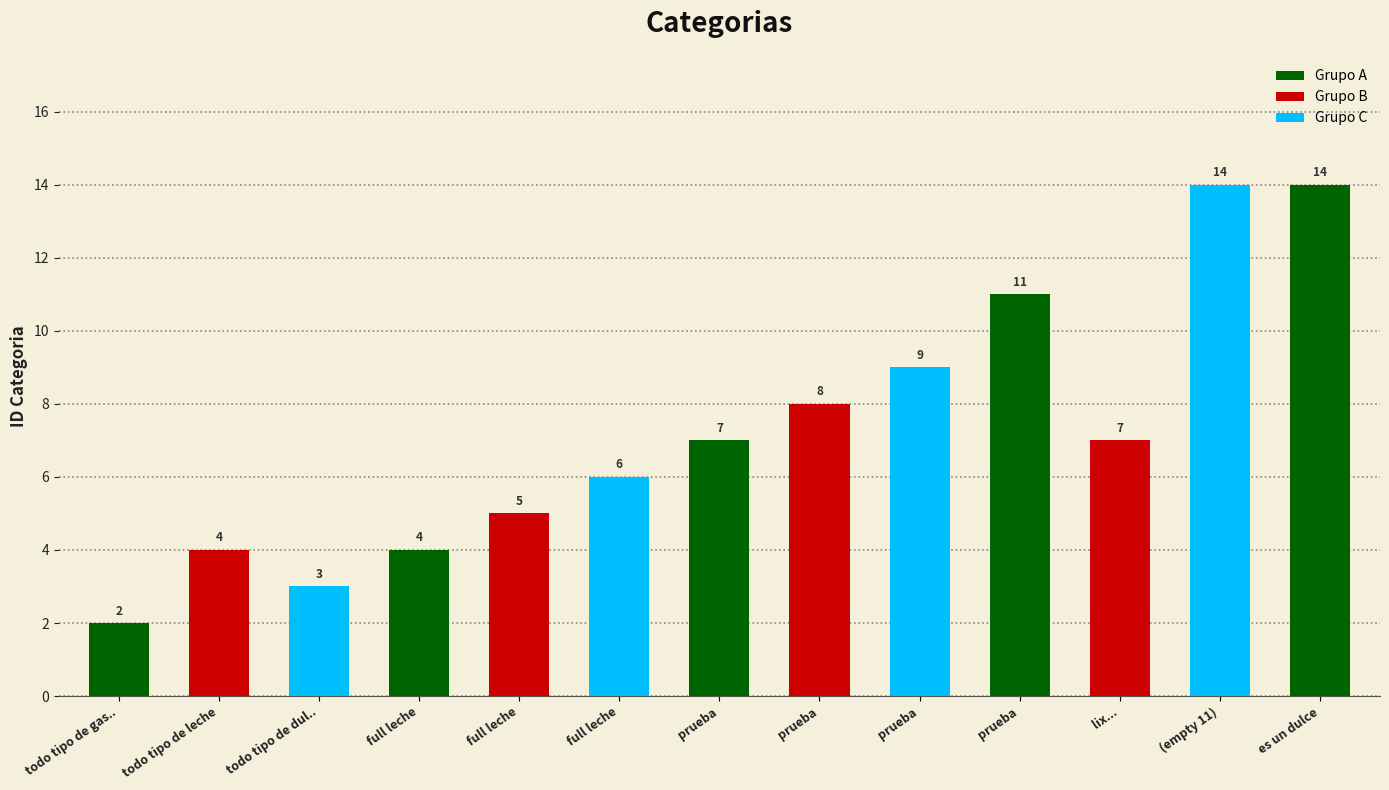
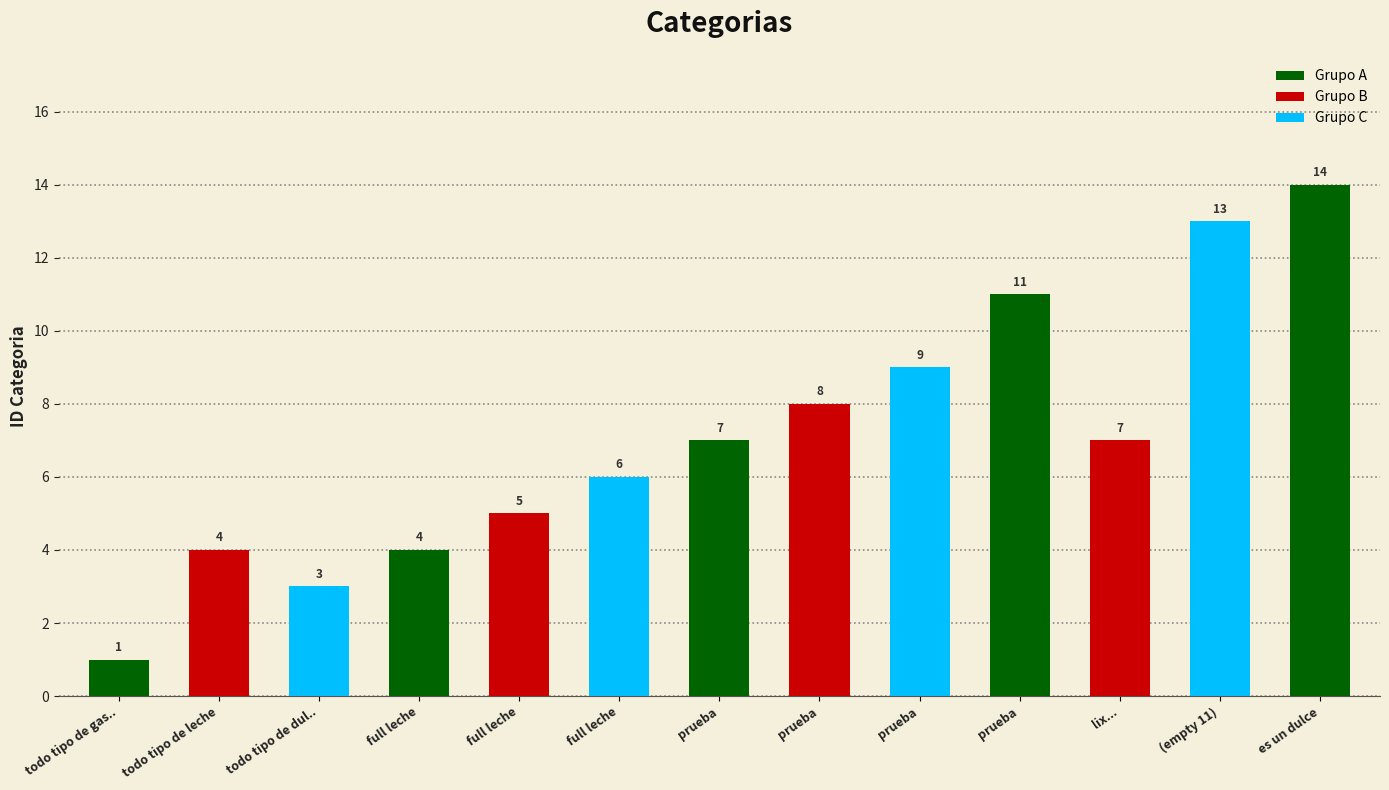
todo tipo de gas..: 2 -> 1
(empty 11): 14 -> 13
